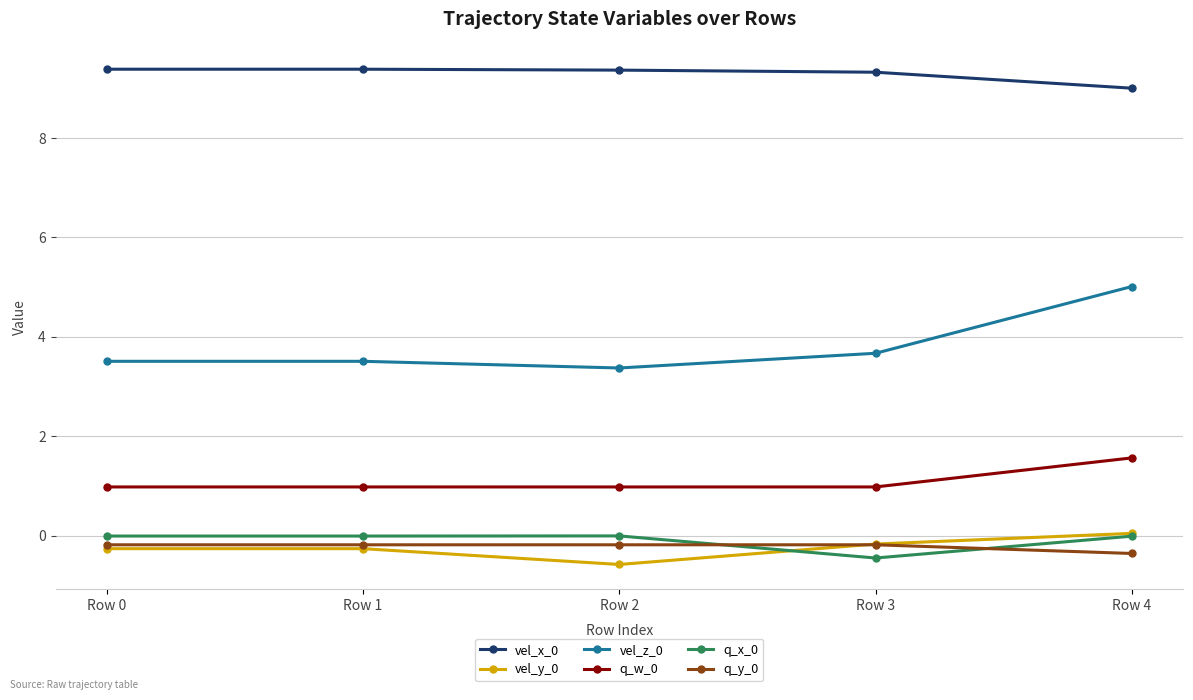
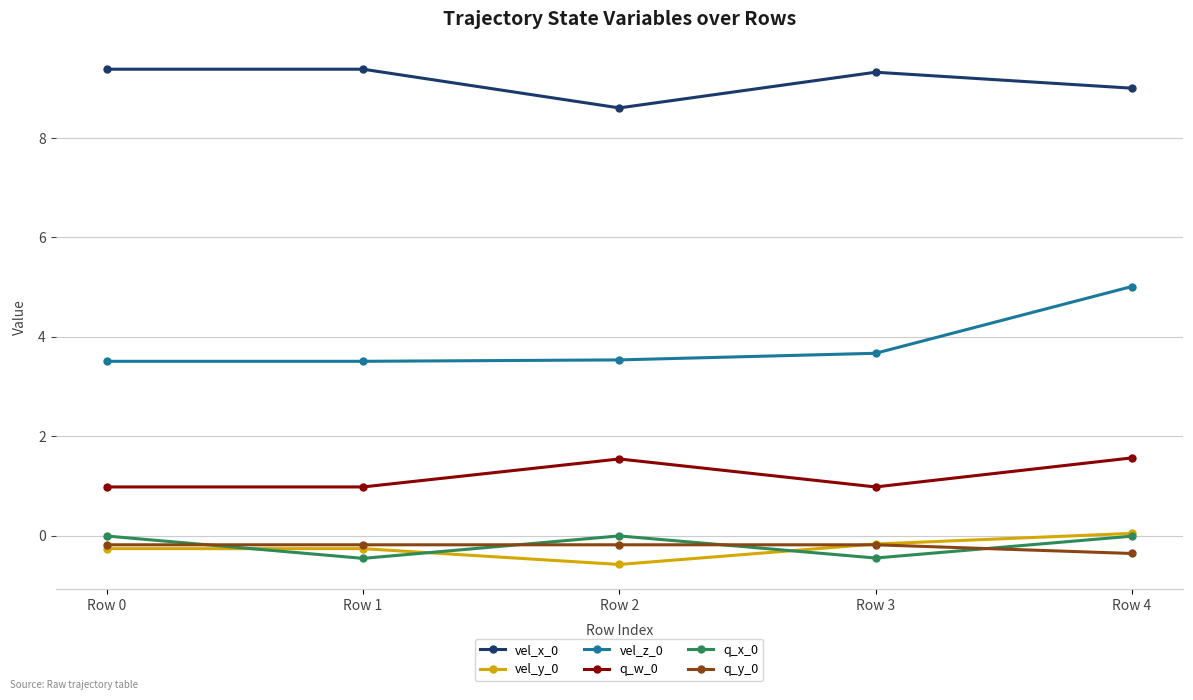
q_x_0, Row 1: 0.0 -> -0.5
vel_x_0, Row 2: 9.4 -> 8.6
vel_z_0, Row 2: 3.4 -> 3.5
q_w_0, Row 2: 1.0 -> 1.5
